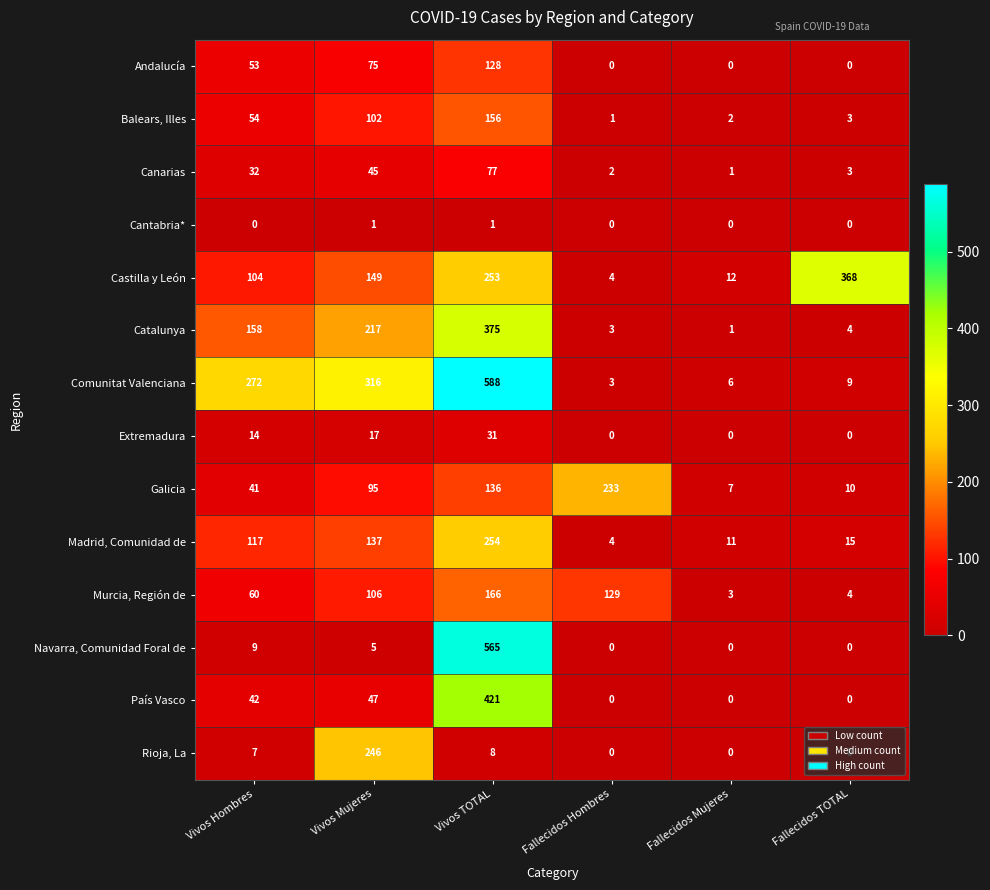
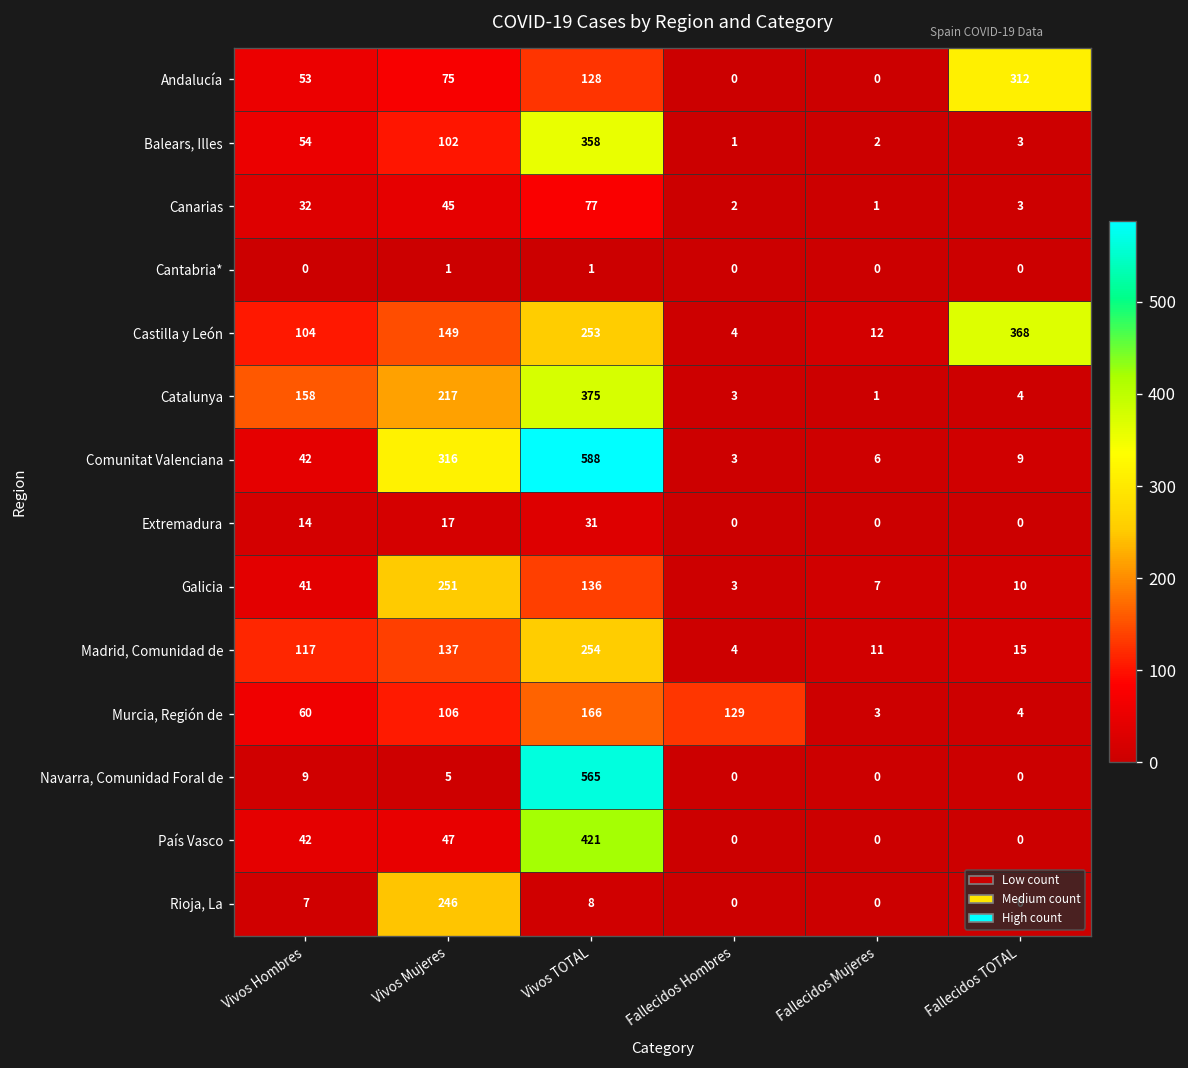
Andalucía, Fallecidos TOTAL: 0 -> 312
Balears, Illes, Vivos TOTAL: 156 -> 358
Comunitat Valenciana, Vivos Hombres: 272 -> 42
Galicia, Vivos Mujeres: 95 -> 251
Galicia, Fallecidos Hombres: 233 -> 3
